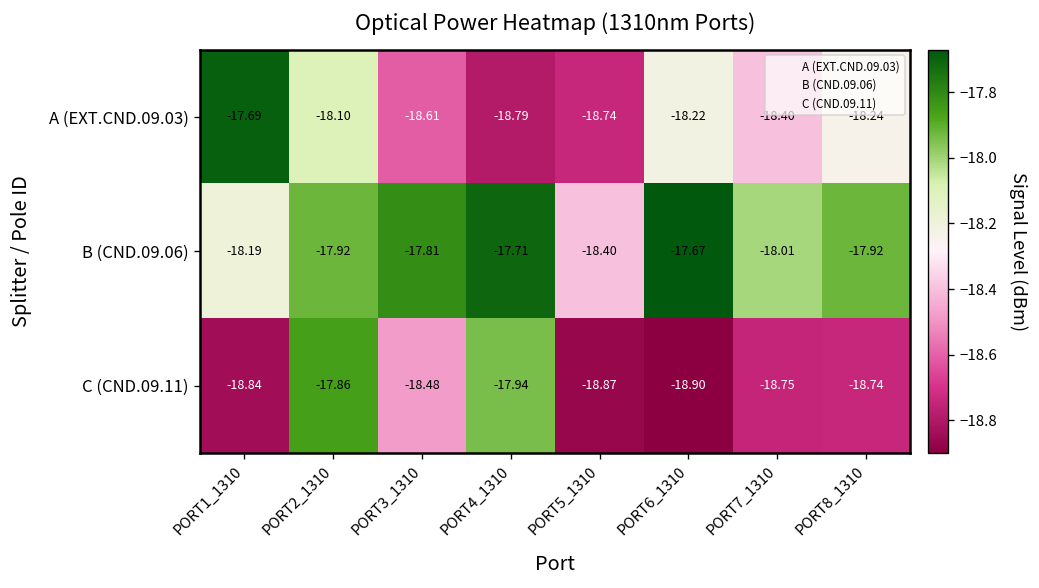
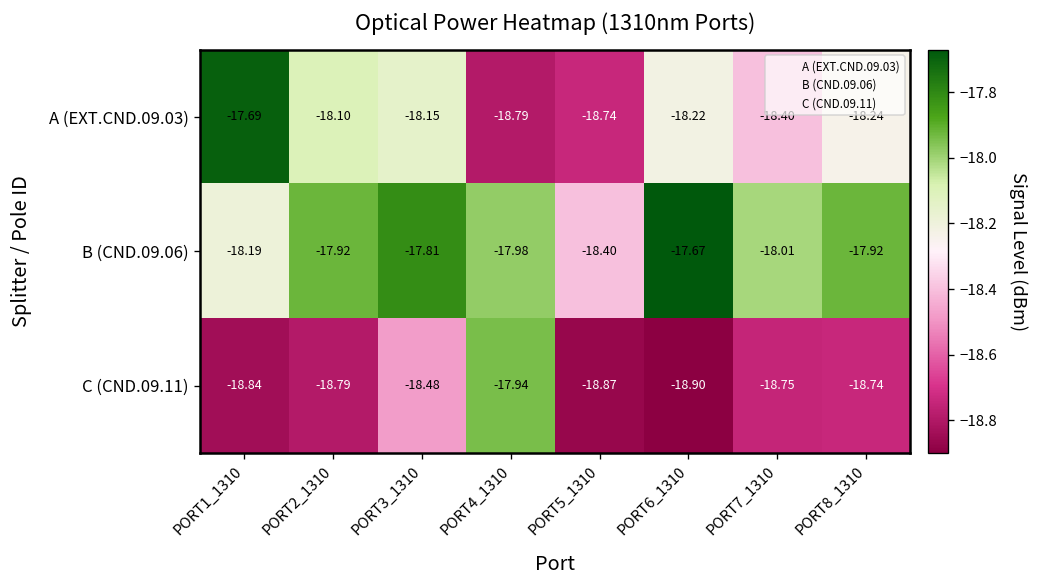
A (EXT.CND.09.03), PORT3_1310: -18.61 -> -18.15
B (CND.09.06), PORT4_1310: -17.71 -> -17.98
C (CND.09.11), PORT2_1310: -17.86 -> -18.79
